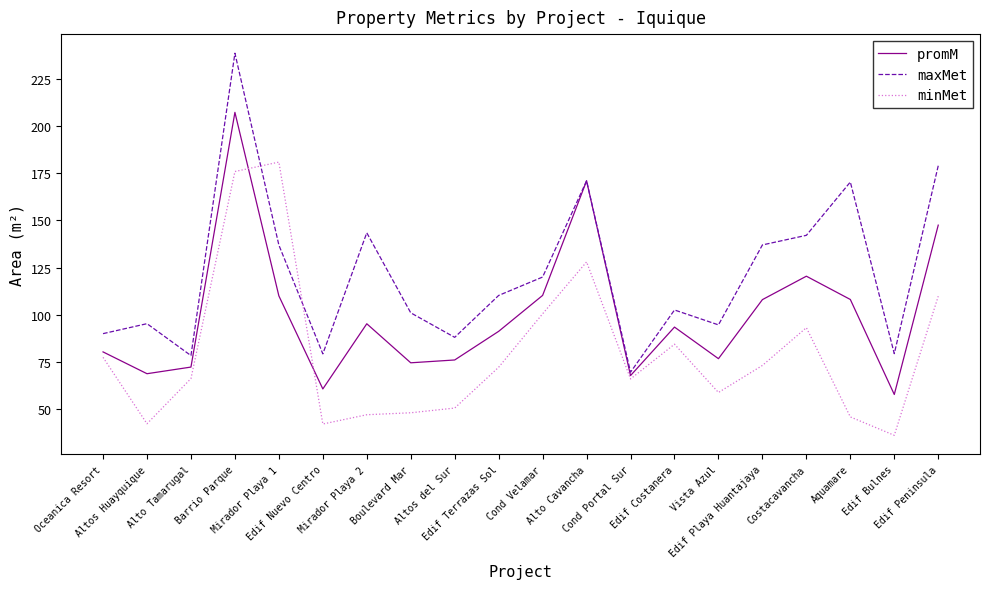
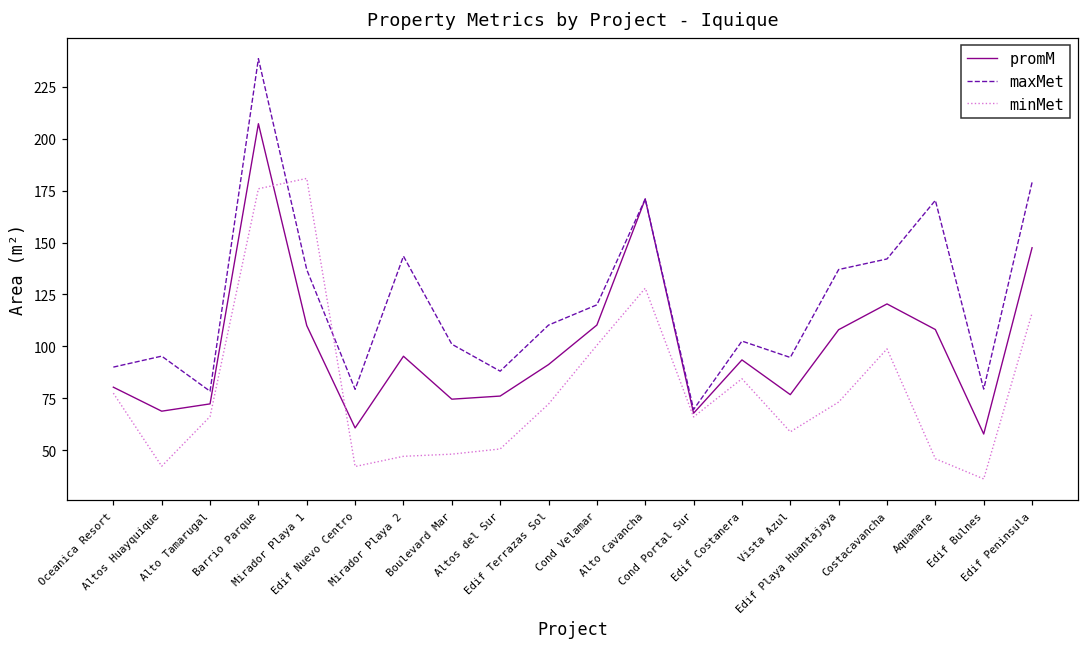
minMet, Costacavancha: 93 -> 99
minMet, Edif Peninsula: 110 -> 116
